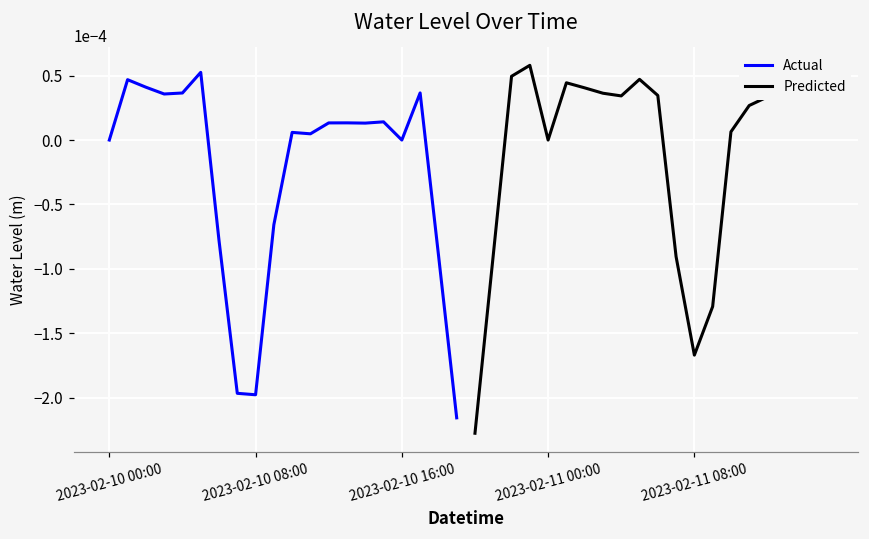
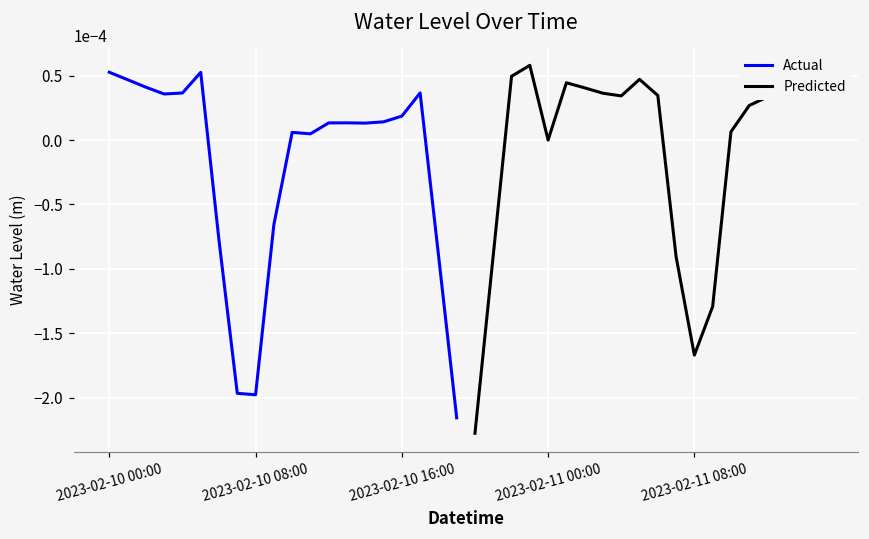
Actual, 2023-02-10 00:00: 0.0000 -> 0.0001
Actual, 2023-02-10 16:00: 0.00000 -> 0.00002
